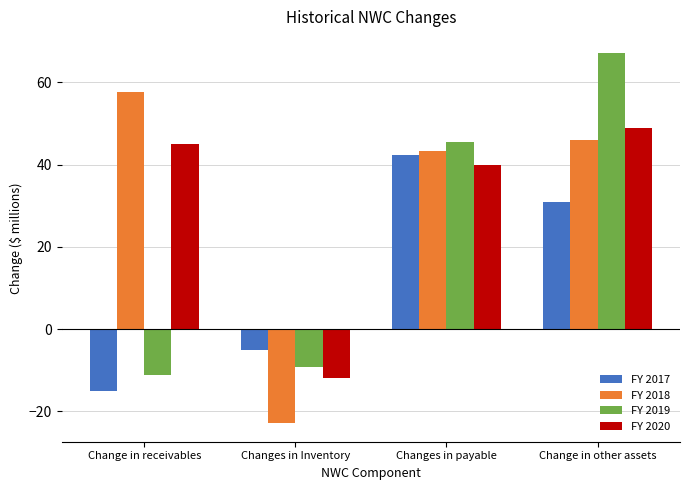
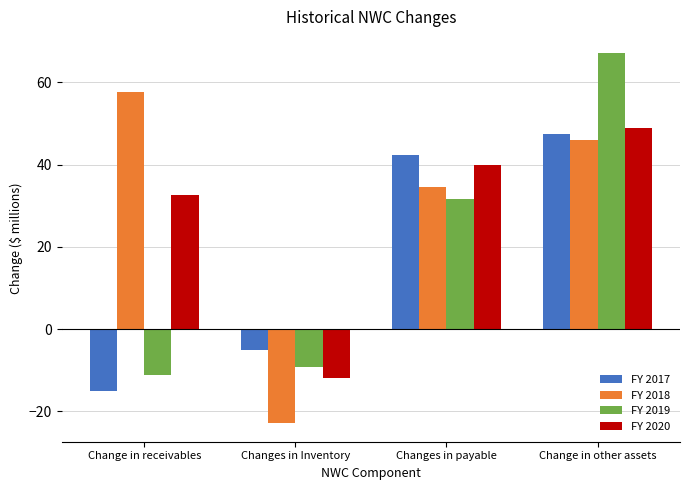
FY 2020, Change in receivables: 45 -> 33
FY 2018, Changes in payable: 43 -> 35
FY 2019, Changes in payable: 45 -> 32
FY 2017, Change in other assets: 31 -> 47
